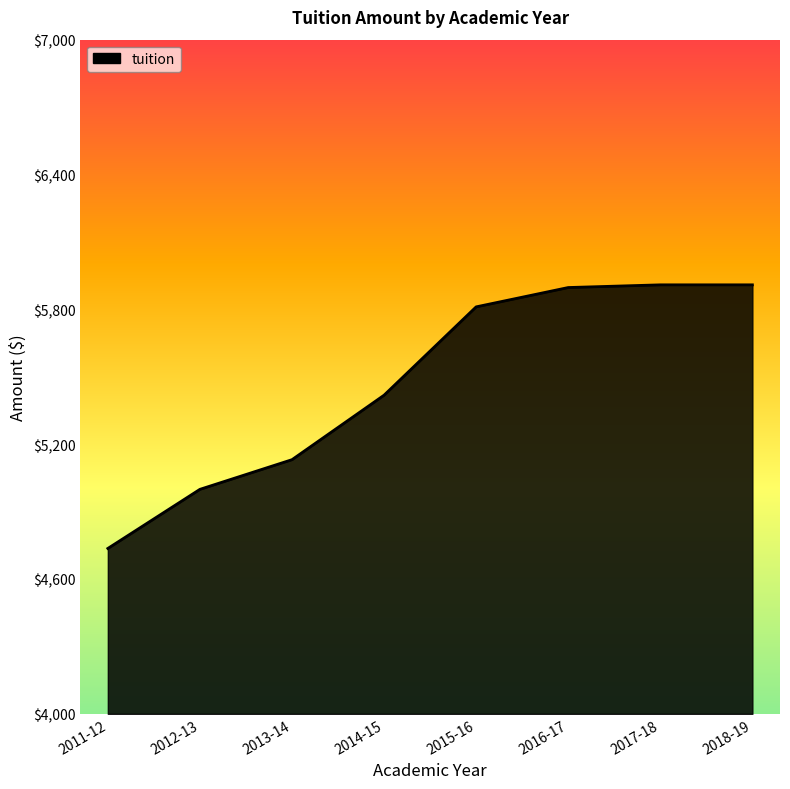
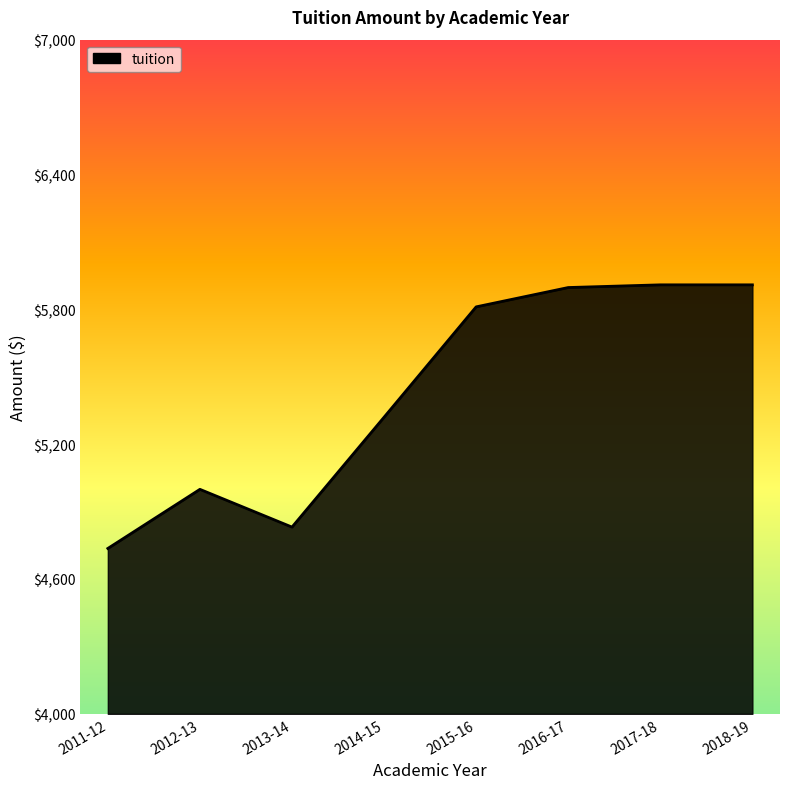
2013-14: $5,130 -> $4,830
2014-15: $5,420 -> $5,320
